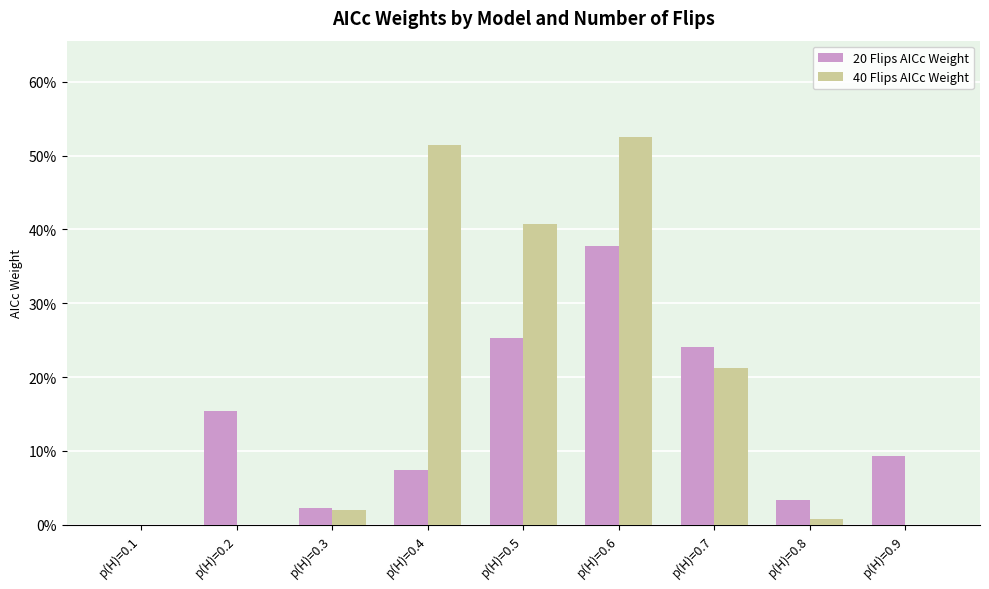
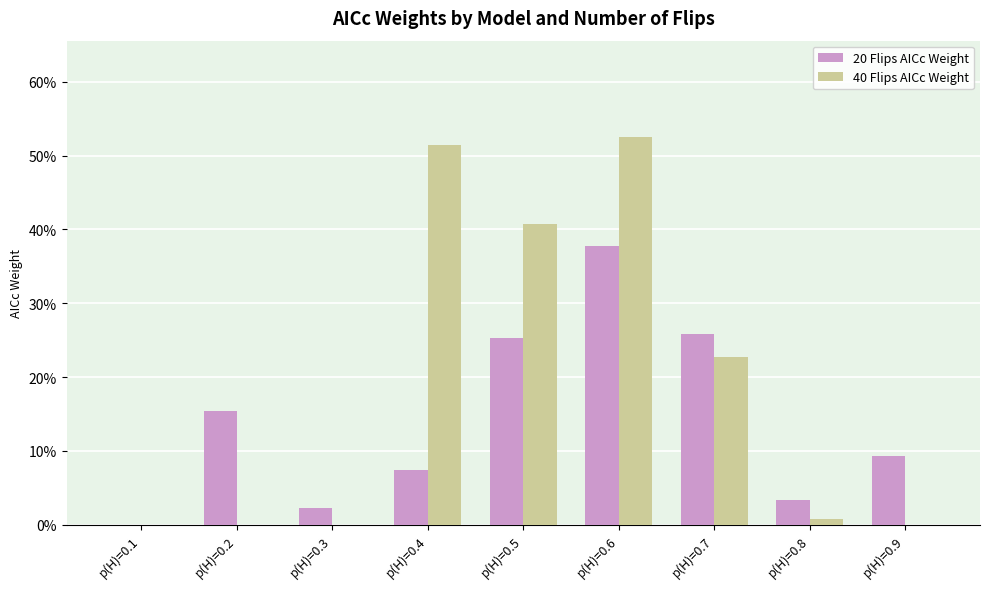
40 Flips AICc Weight, p(H)=0.3: 2% -> 0%
20 Flips AICc Weight, p(H)=0.7: 24% -> 26%
40 Flips AICc Weight, p(H)=0.7: 21% -> 23%
